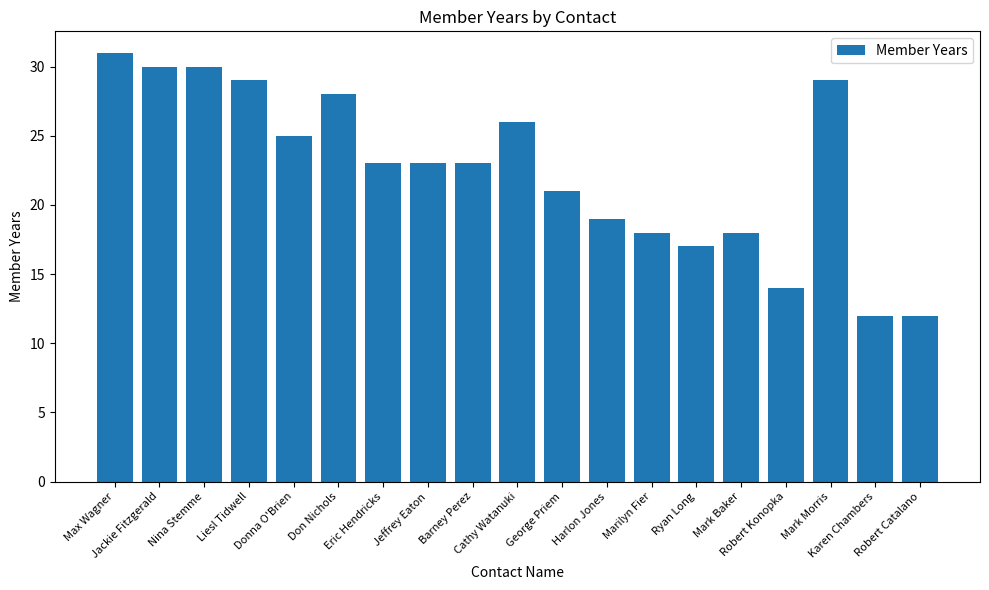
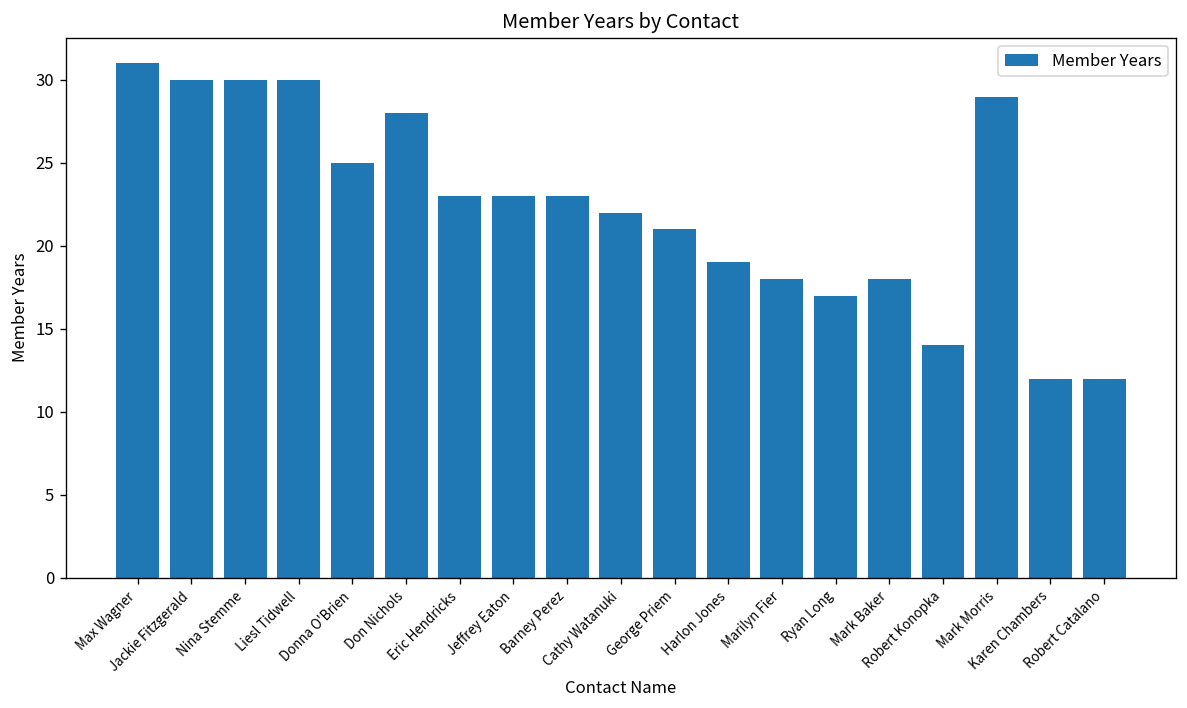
Liesl Tidwell: 29 -> 30
Cathy Watanuki: 26 -> 22
